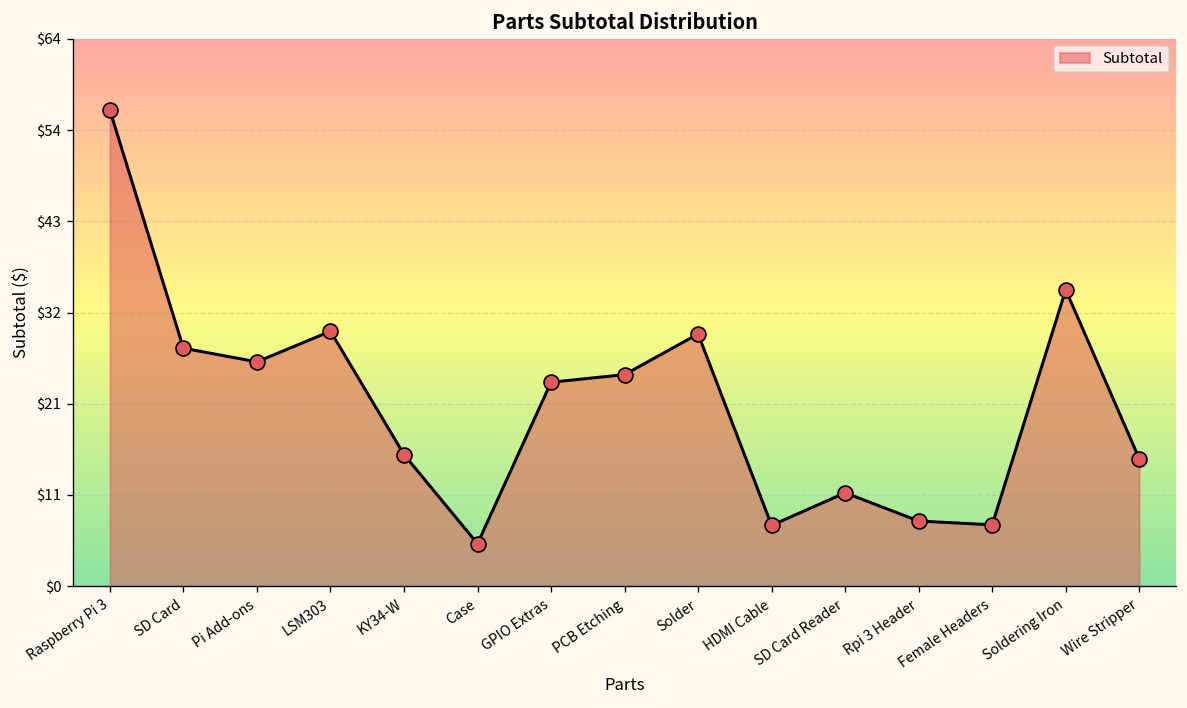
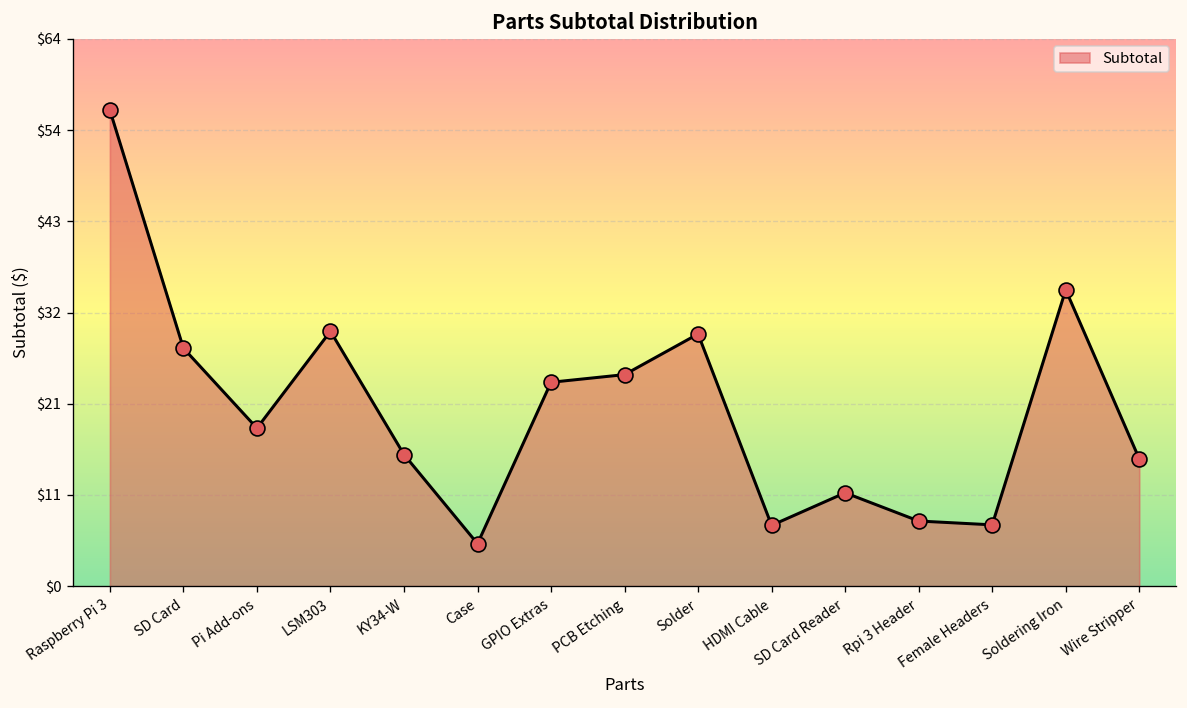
Pi Add-ons: $26 -> $19
